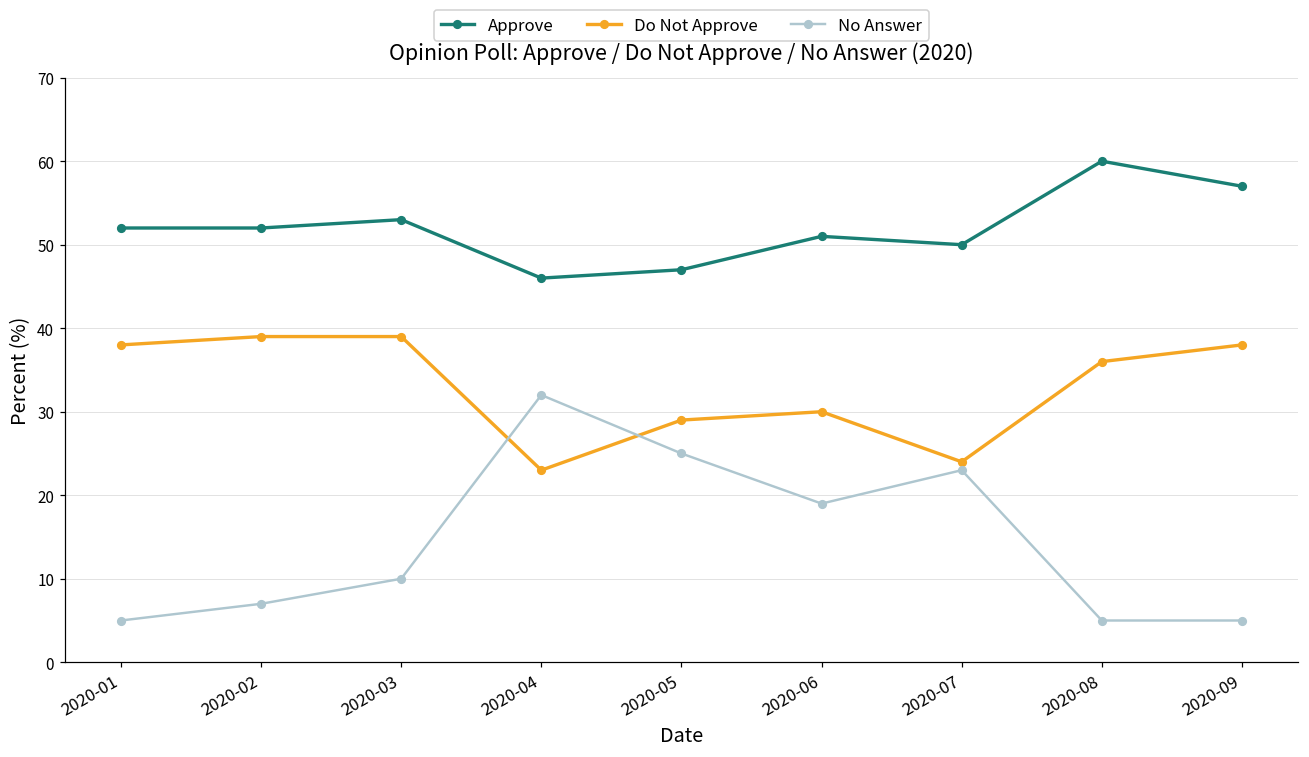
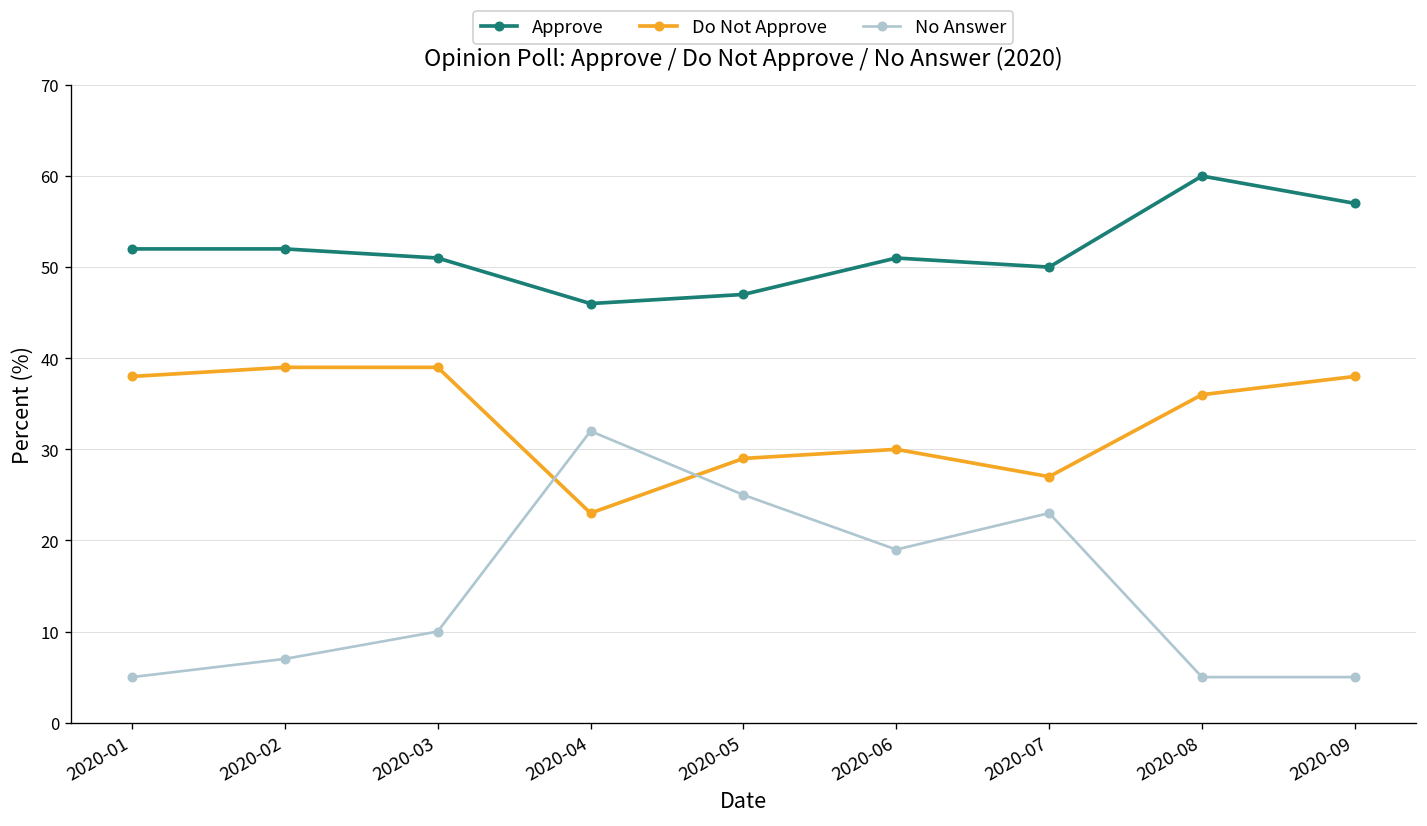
Approve, 2020-03: 53 -> 51
Do Not Approve, 2020-07: 24 -> 27
